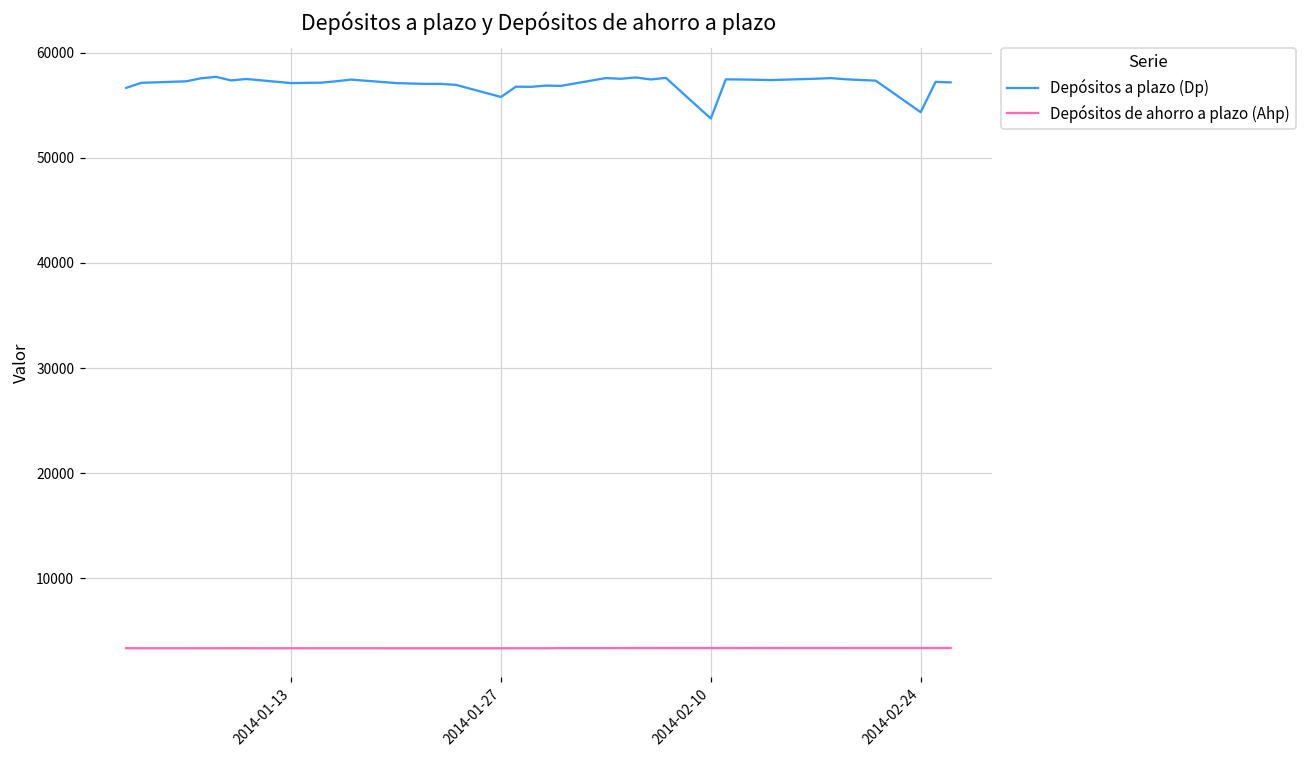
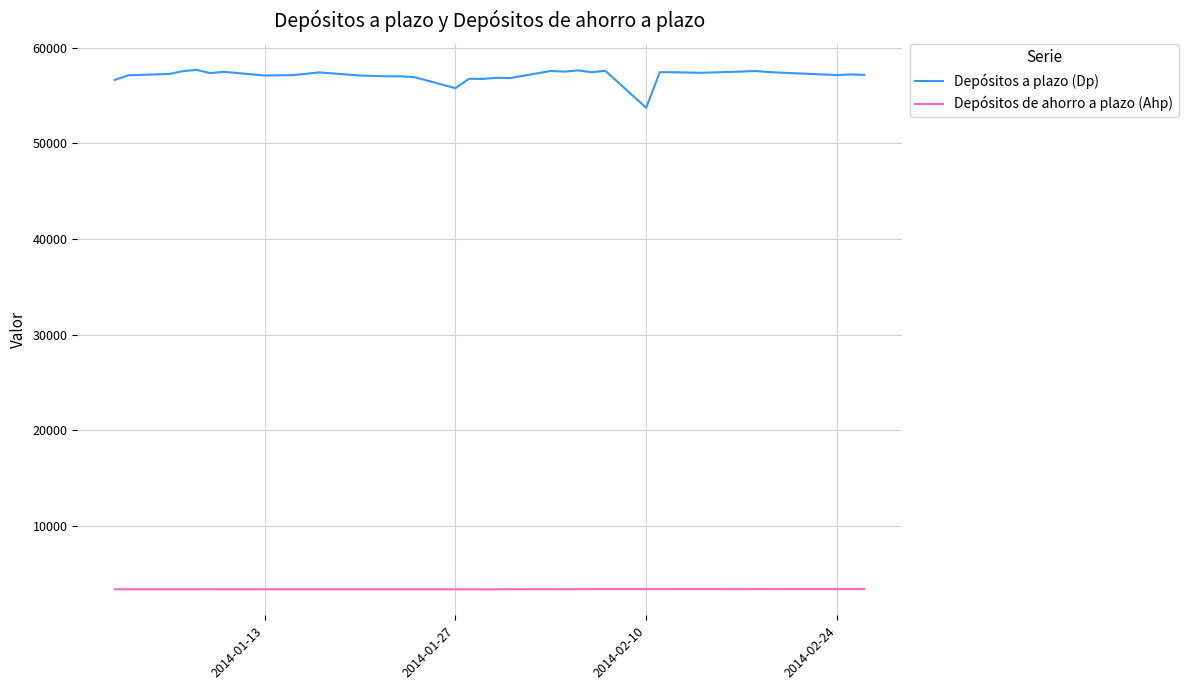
Depósitos a plazo (Dp), 2014-02-24: 54000 -> 57000
